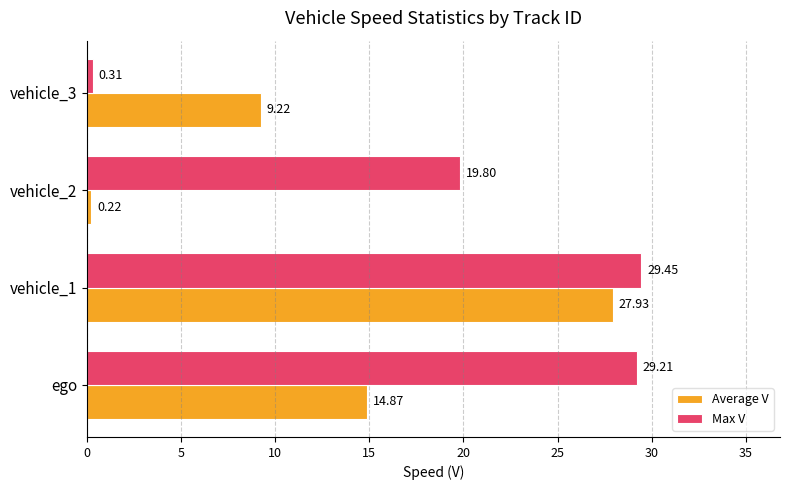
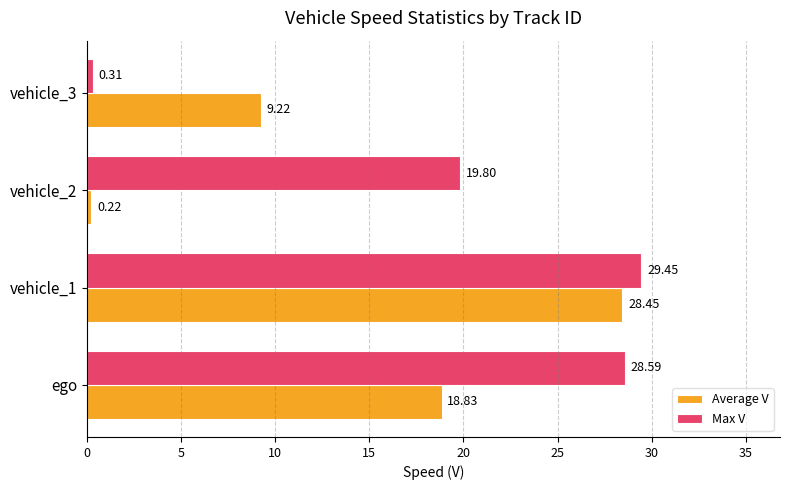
Average V, vehicle_1: 27.93 -> 28.45
Max V, ego: 29.21 -> 28.59
Average V, ego: 14.87 -> 18.83
